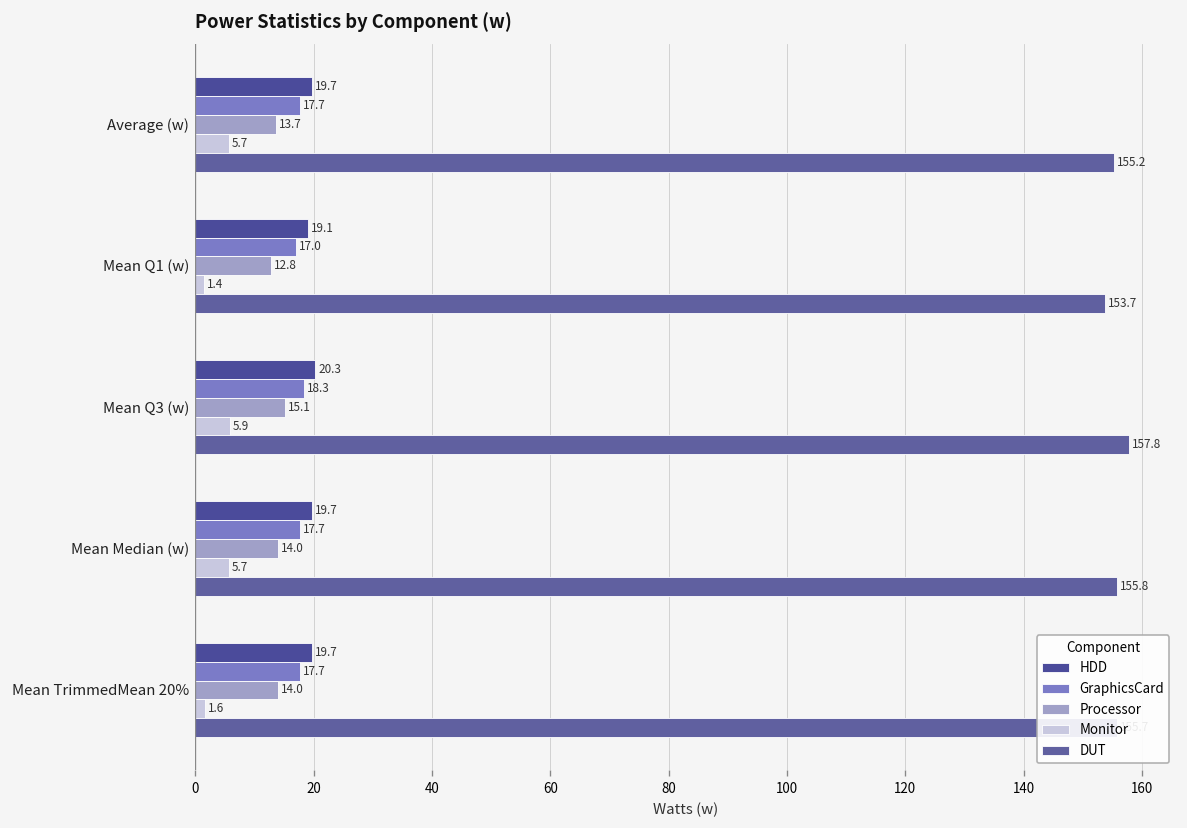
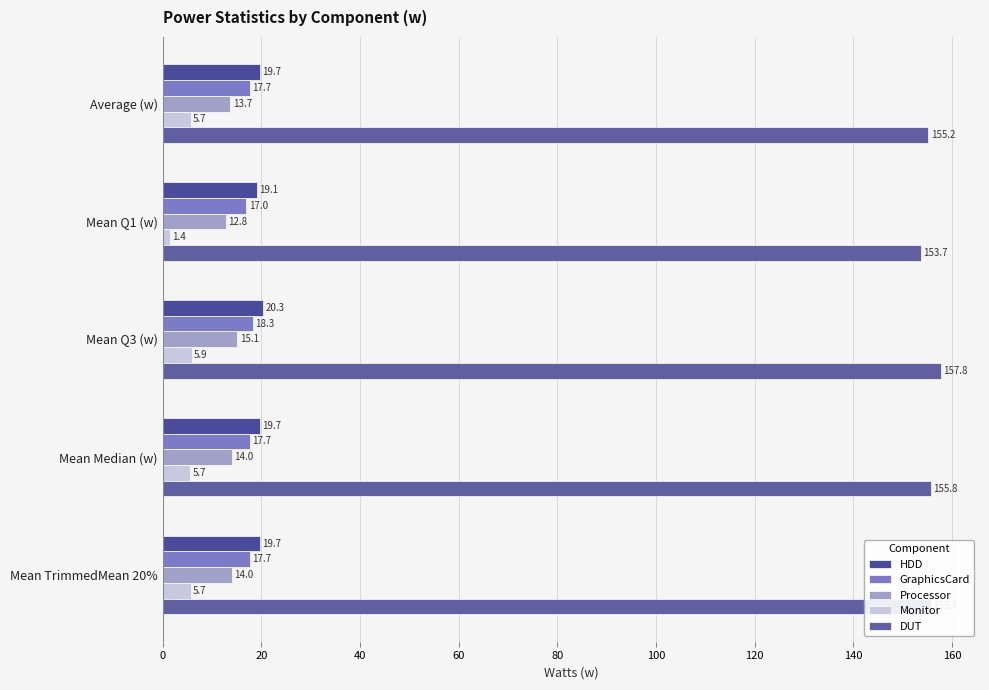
Monitor, Mean TrimmedMean 20%: 1.6 -> 5.7
